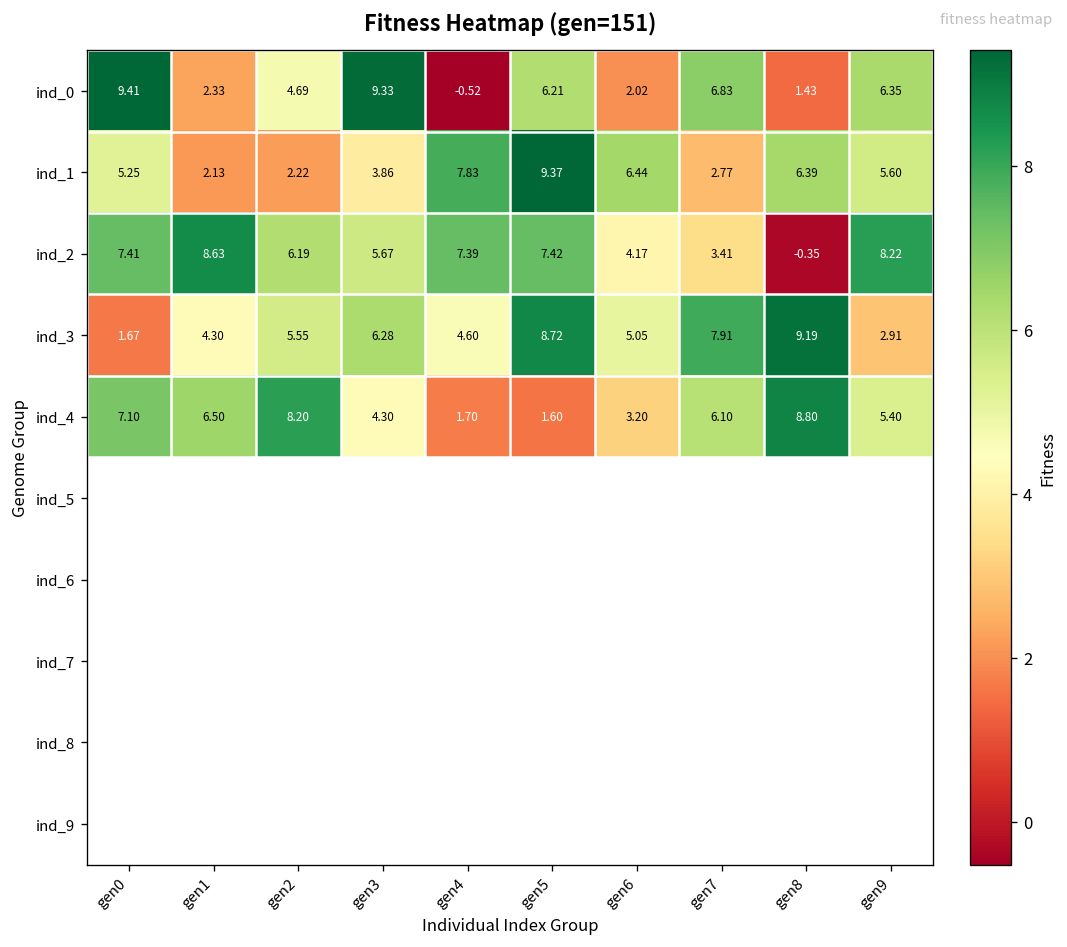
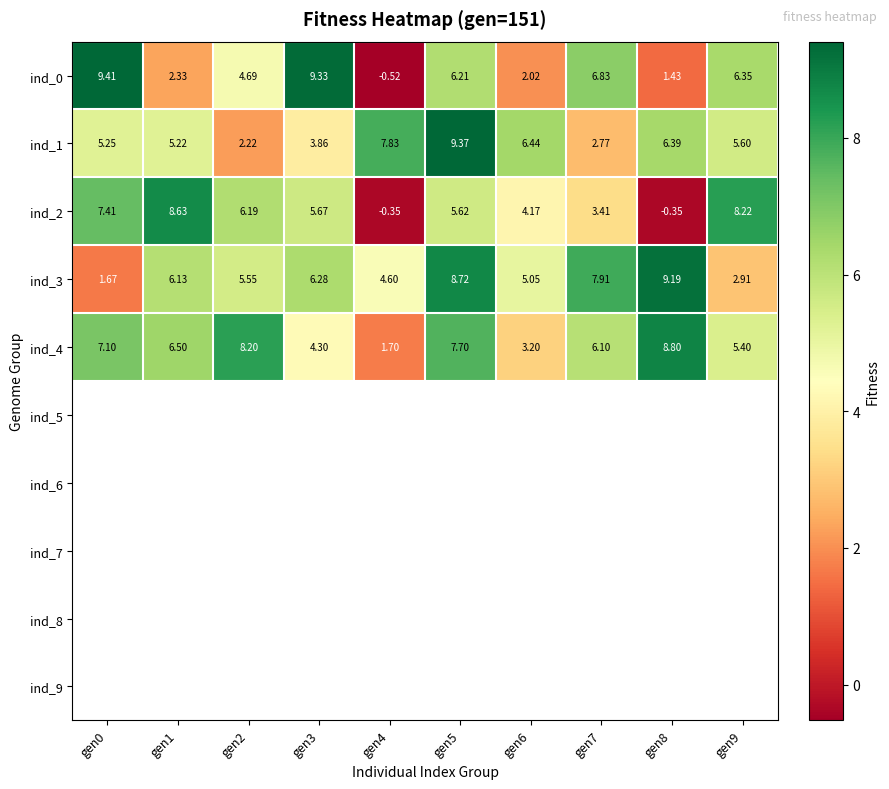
ind_1, gen1: 2.13 -> 5.22
ind_2, gen4: 7.39 -> -0.35
ind_2, gen5: 7.42 -> 5.62
ind_3, gen1: 4.30 -> 6.13
ind_4, gen5: 1.60 -> 7.70
